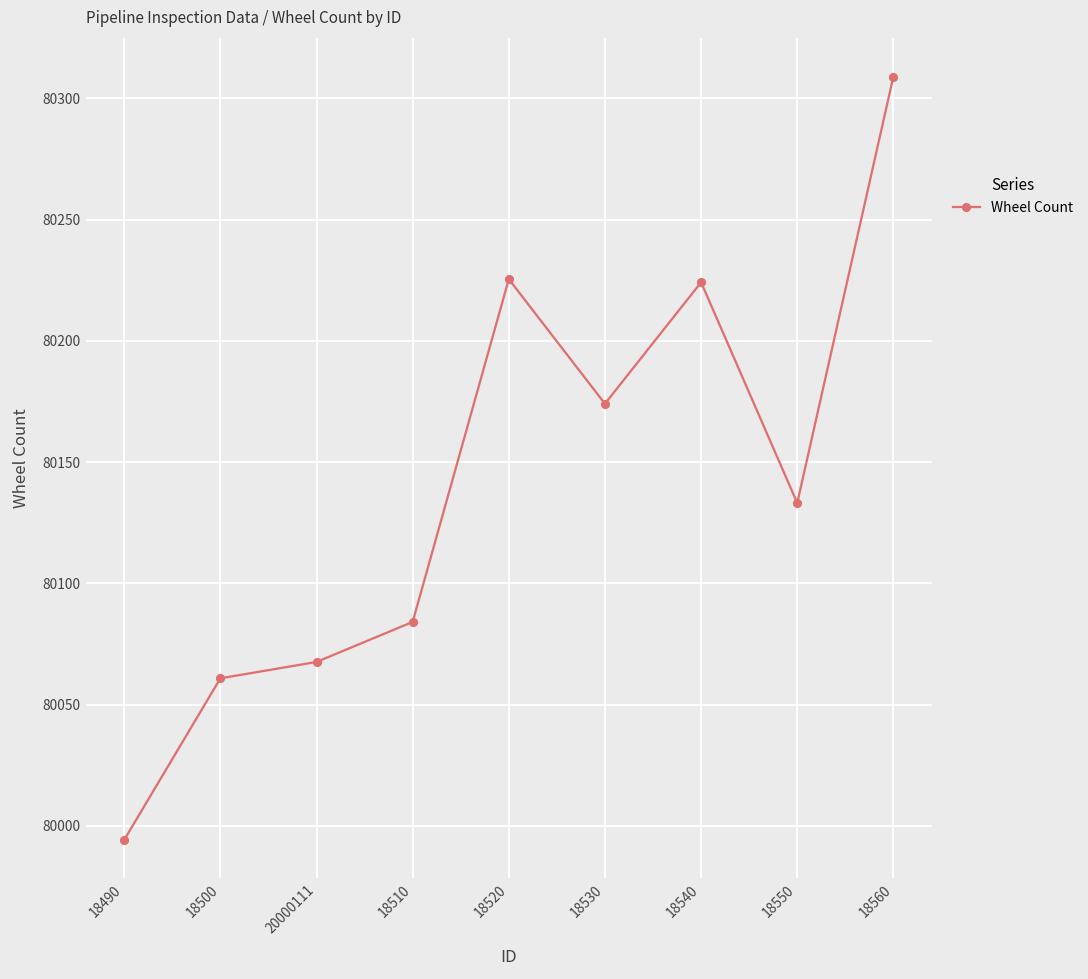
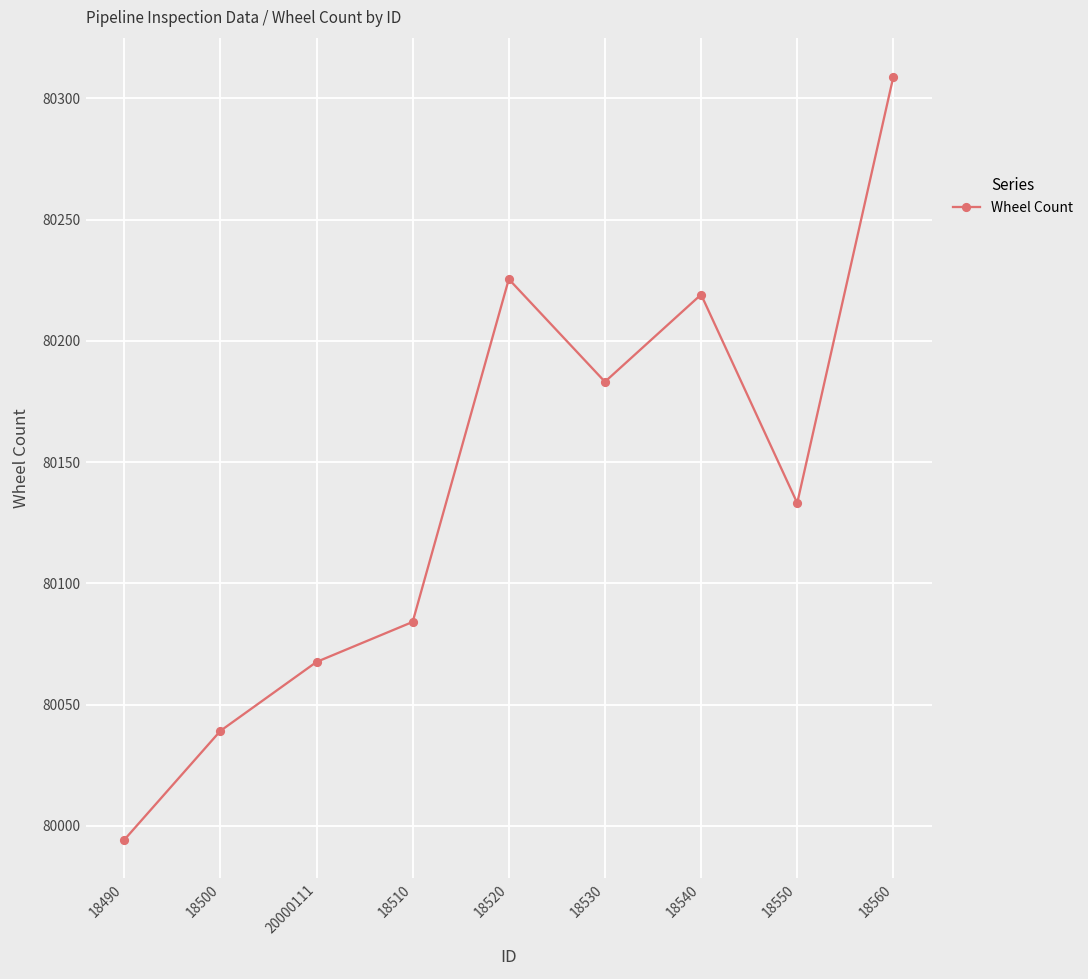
18500: 80061 -> 80039
18530: 80174 -> 80183
18540: 80224 -> 80219
